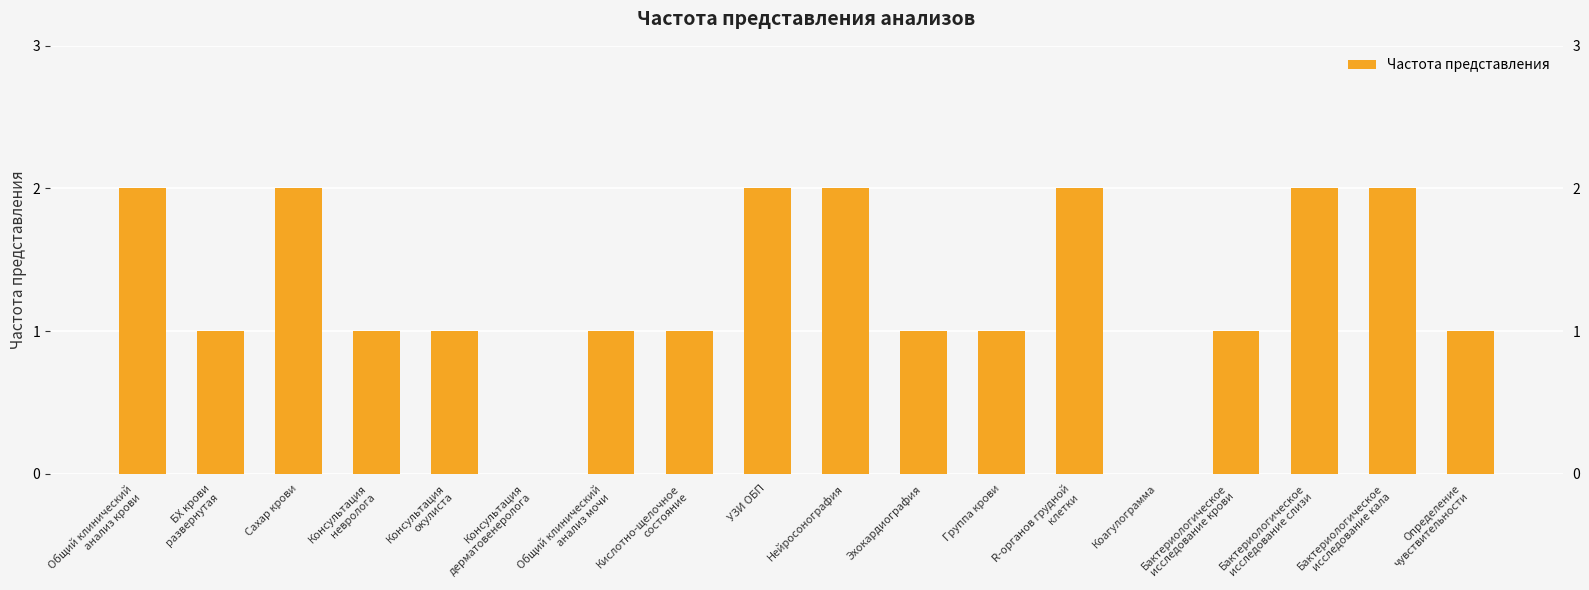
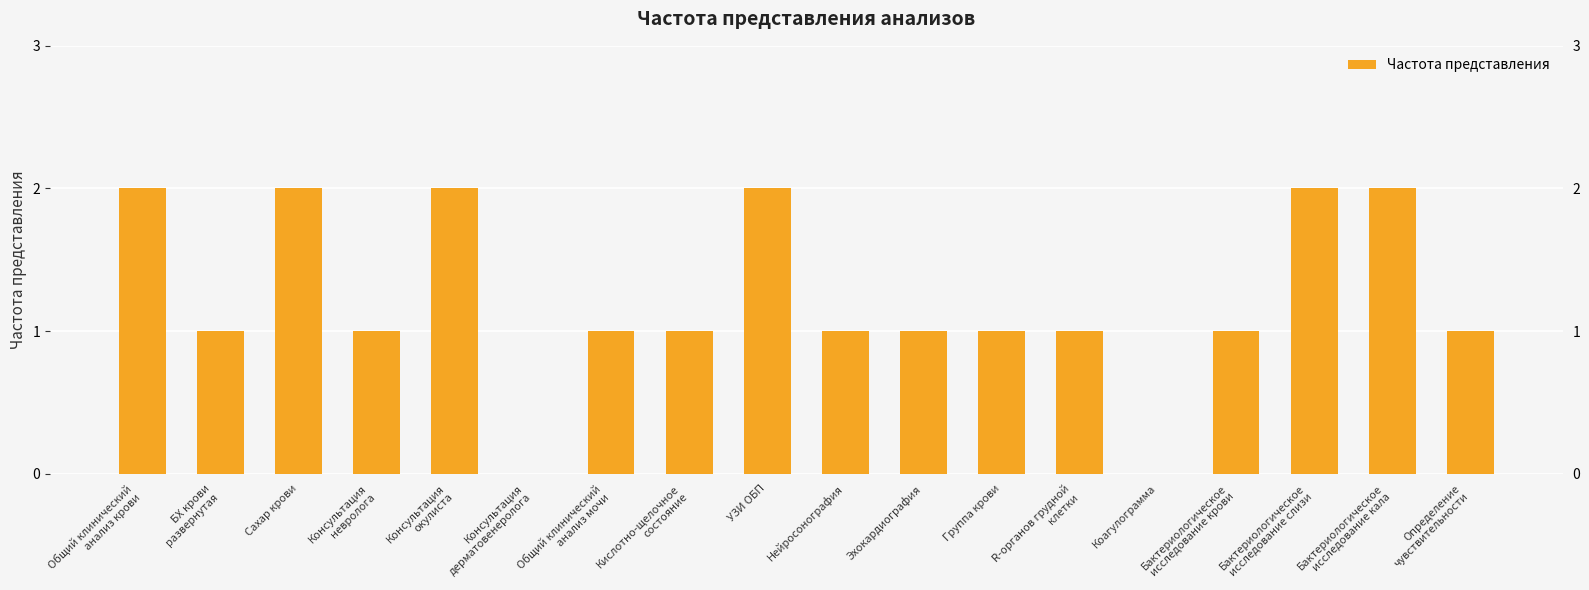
Консультация окулиста: 1 -> 2
Нейросонография: 2 -> 1
R-органов грудной клетки: 2 -> 1
